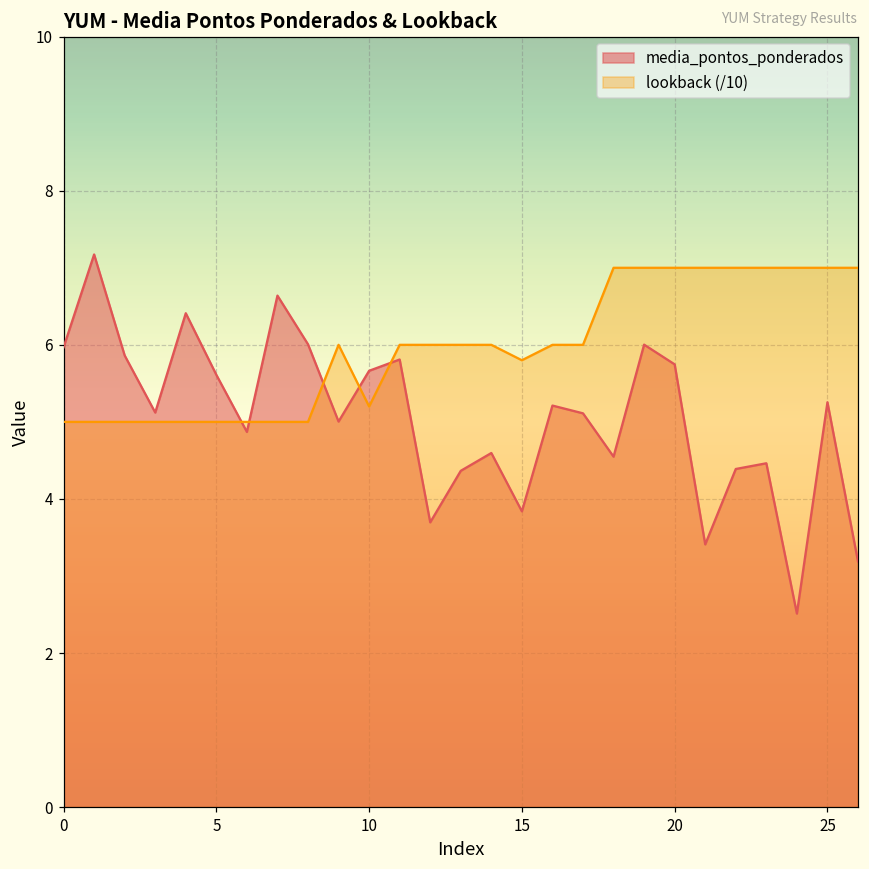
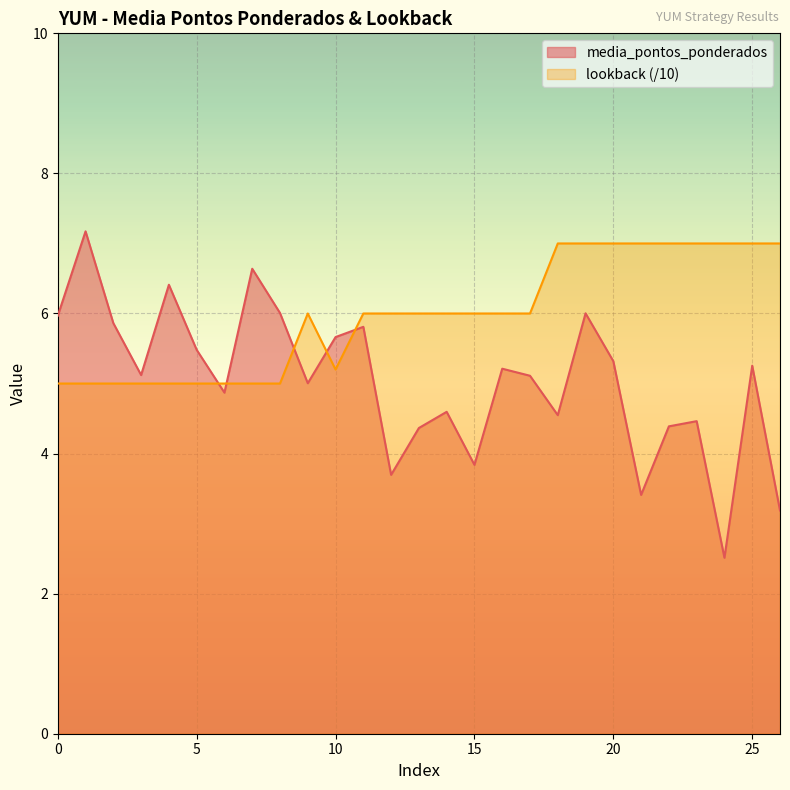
media_pontos_ponderados, 5: 5.6 -> 5.5
lookback (/10), 15: 5.8 -> 6.0
media_pontos_ponderados, 20: 5.7 -> 5.3
